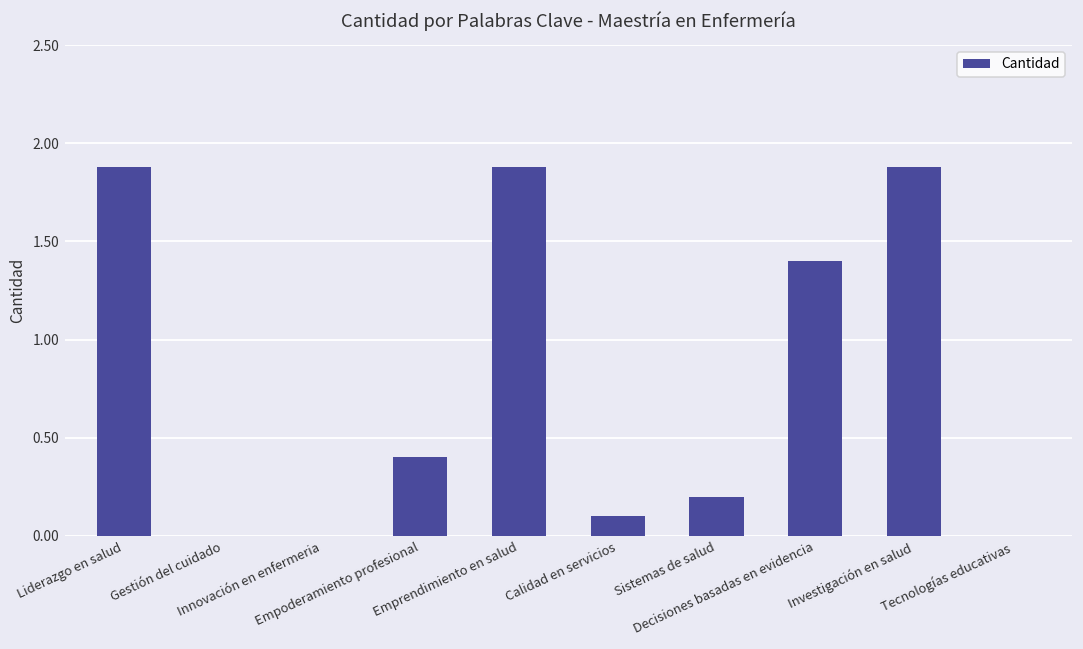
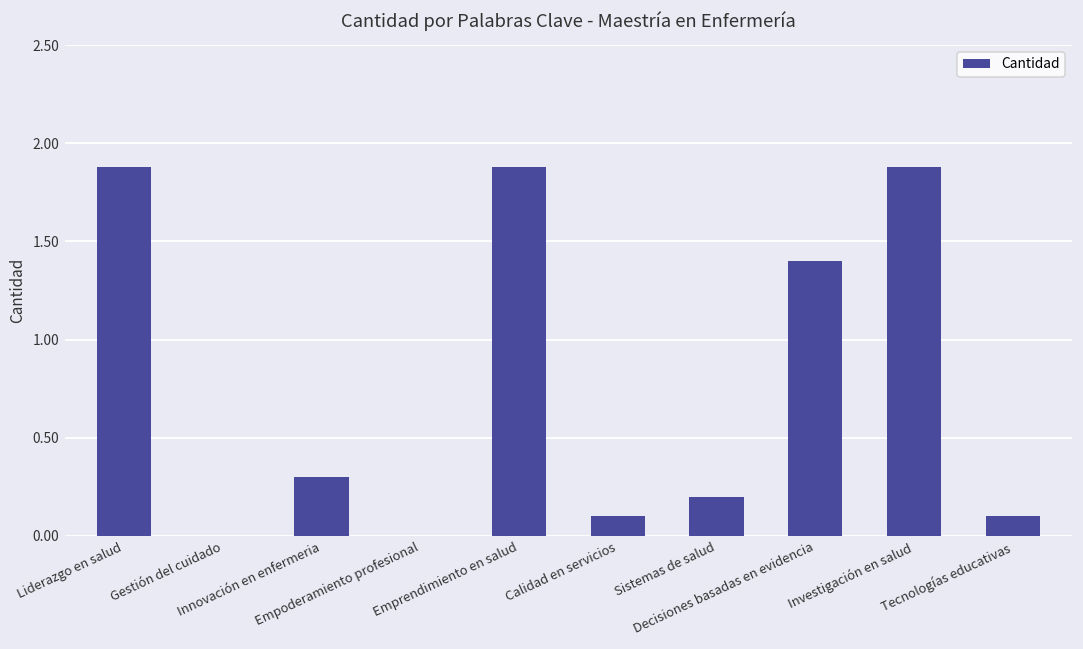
Innovación en enfermeria: 0.0 -> 0.3
Empoderamiento profesional: 0.4 -> 0.0
Tecnologías educativas: 0.0 -> 0.1
